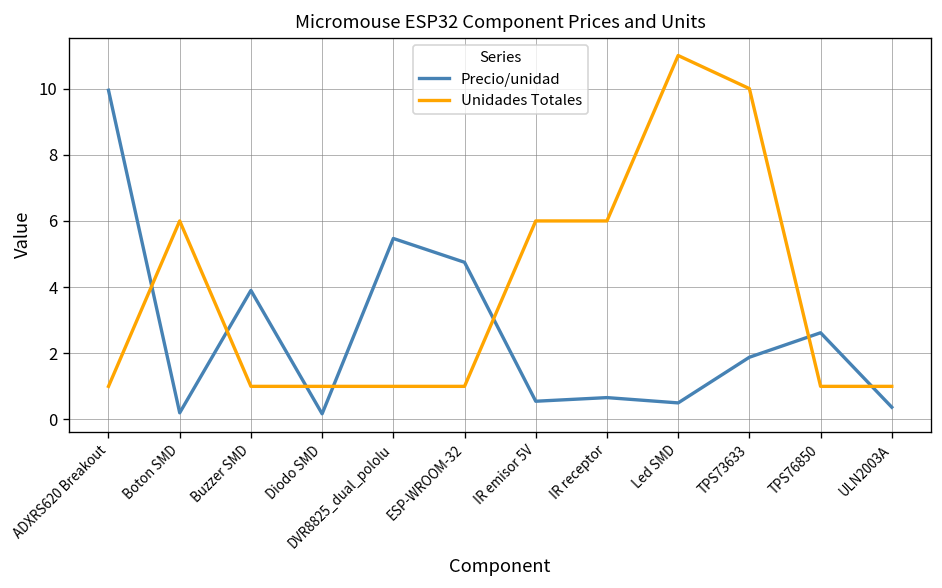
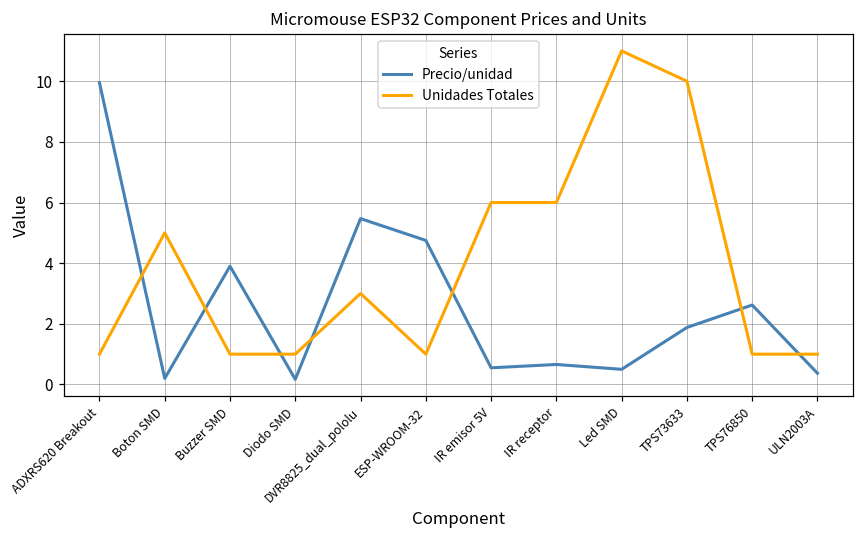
Unidades Totales, Boton SMD: 6 -> 5
Unidades Totales, DVR8825_dual_pololu: 1 -> 3
